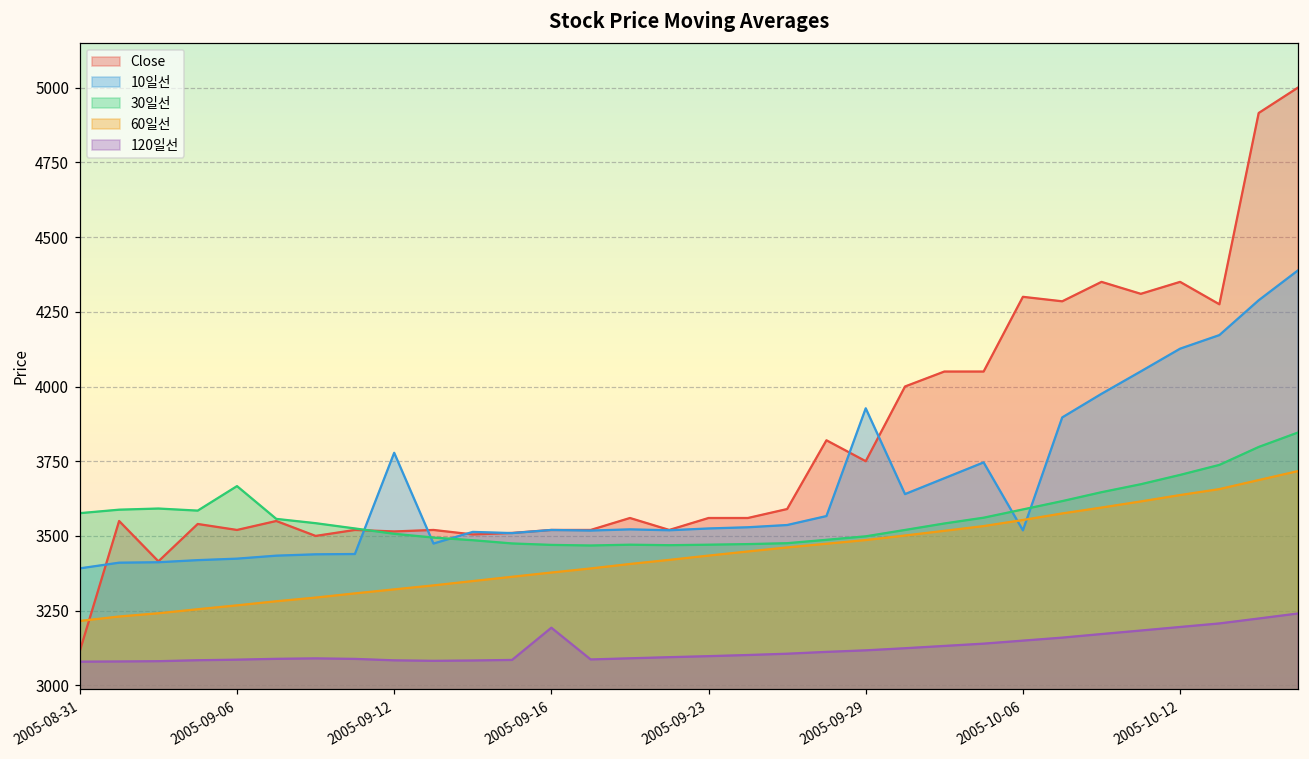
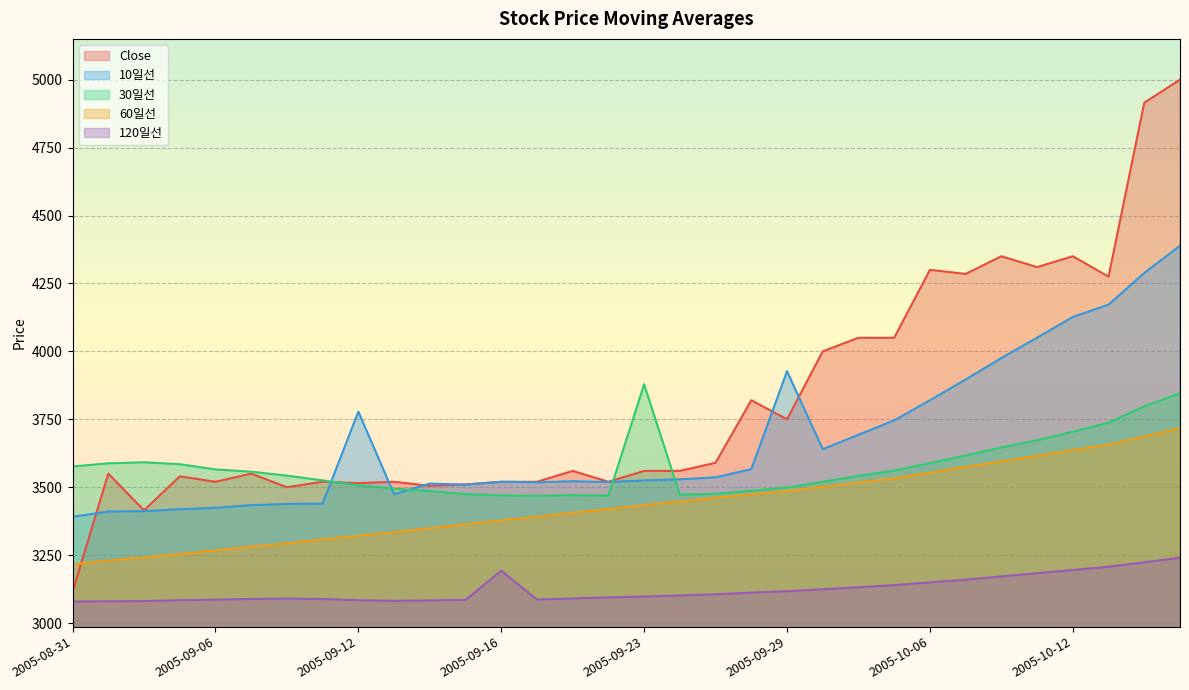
30일선, 2005-09-06: 3670 -> 3570
30일선, 2005-09-23: 3470 -> 3880
10일선, 2005-10-06: 3520 -> 3820
